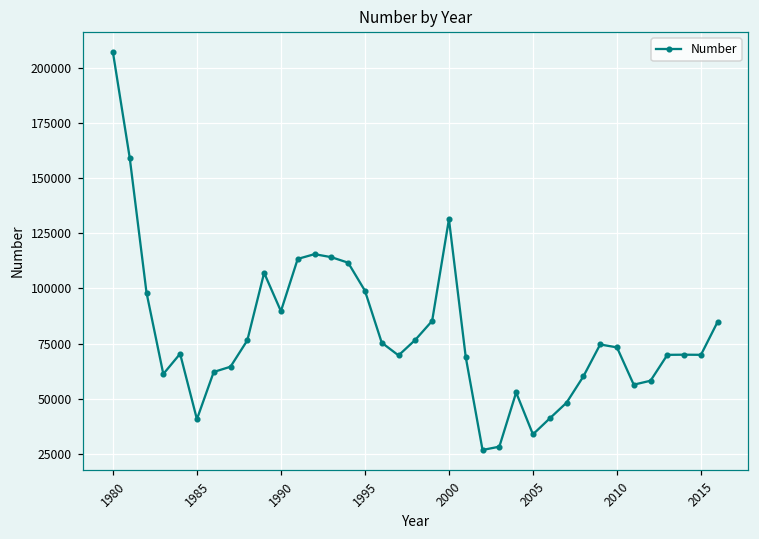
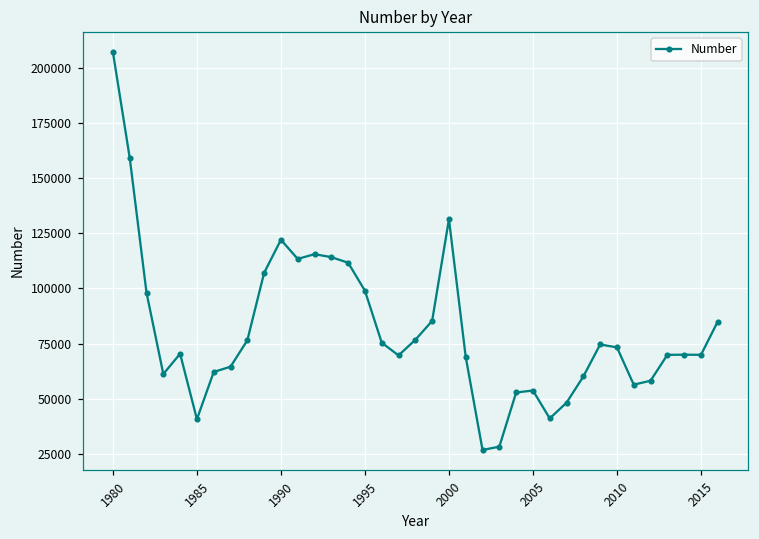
1990: 90000 -> 122000
2005: 34000 -> 54000
